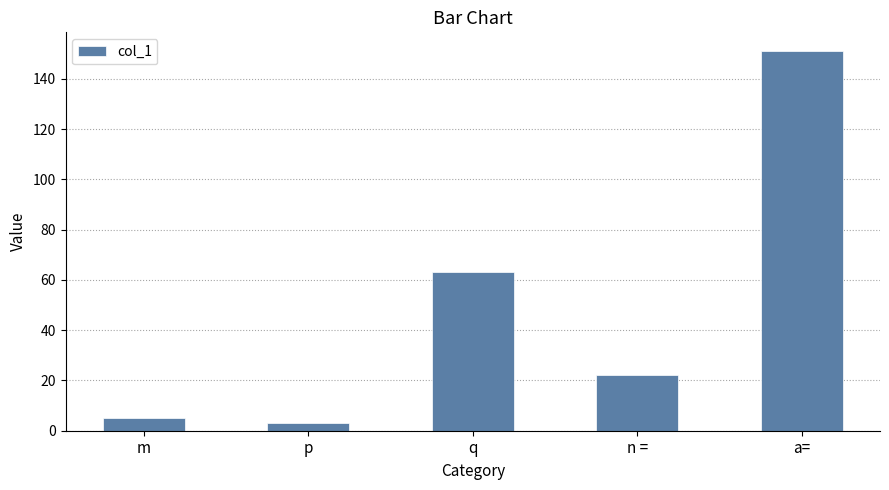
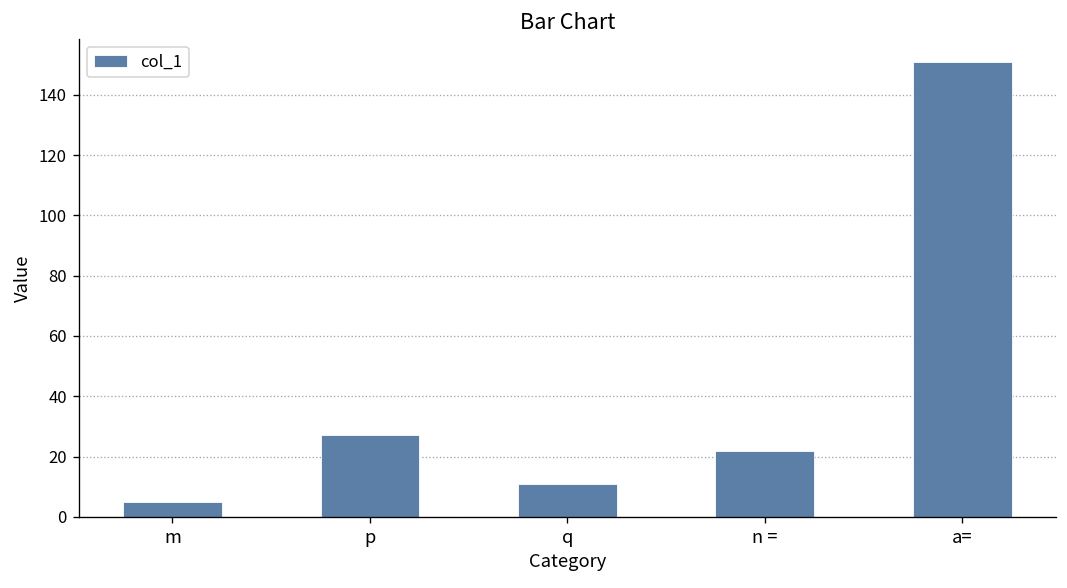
p: 3 -> 27
q: 63 -> 11
